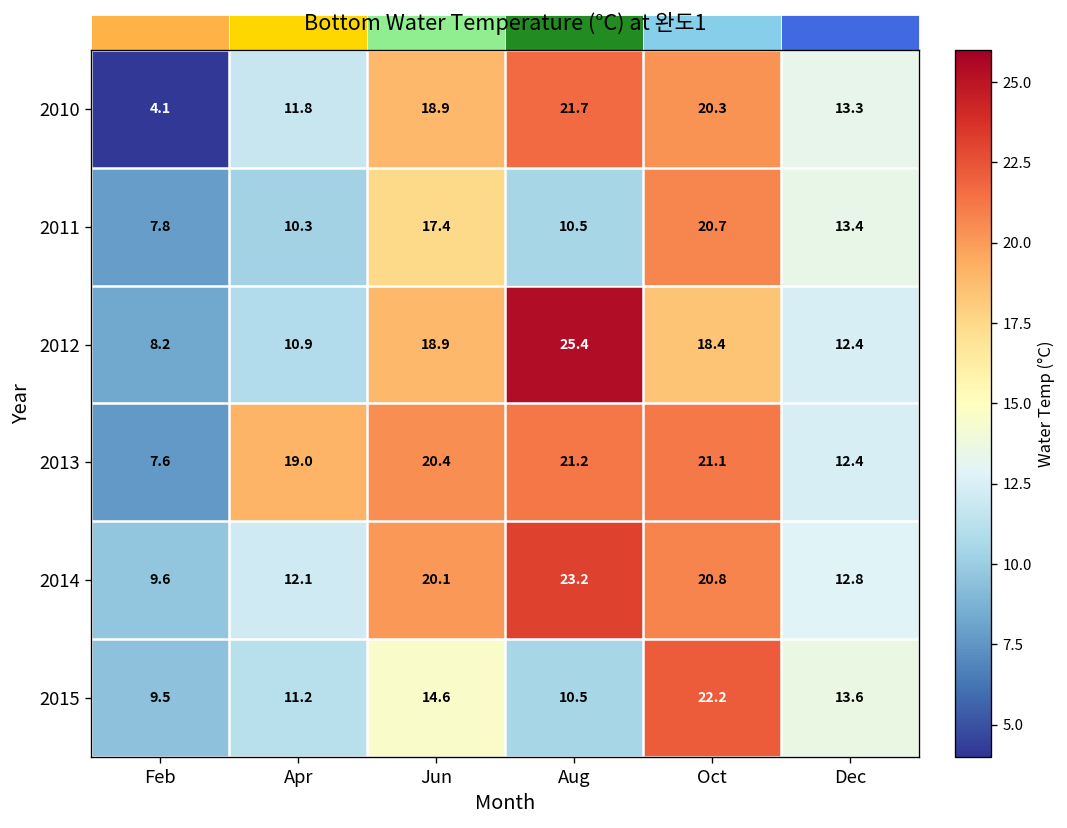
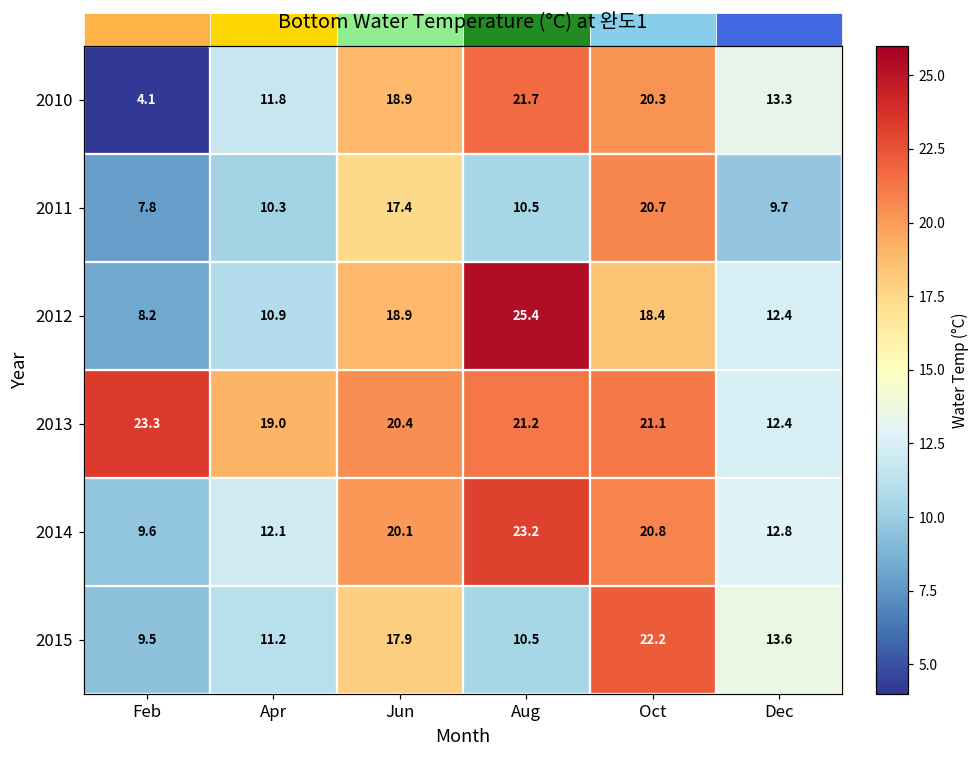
2011, Dec: 13.4 -> 9.7
2013, Feb: 7.6 -> 23.3
2015, Jun: 14.6 -> 17.9
